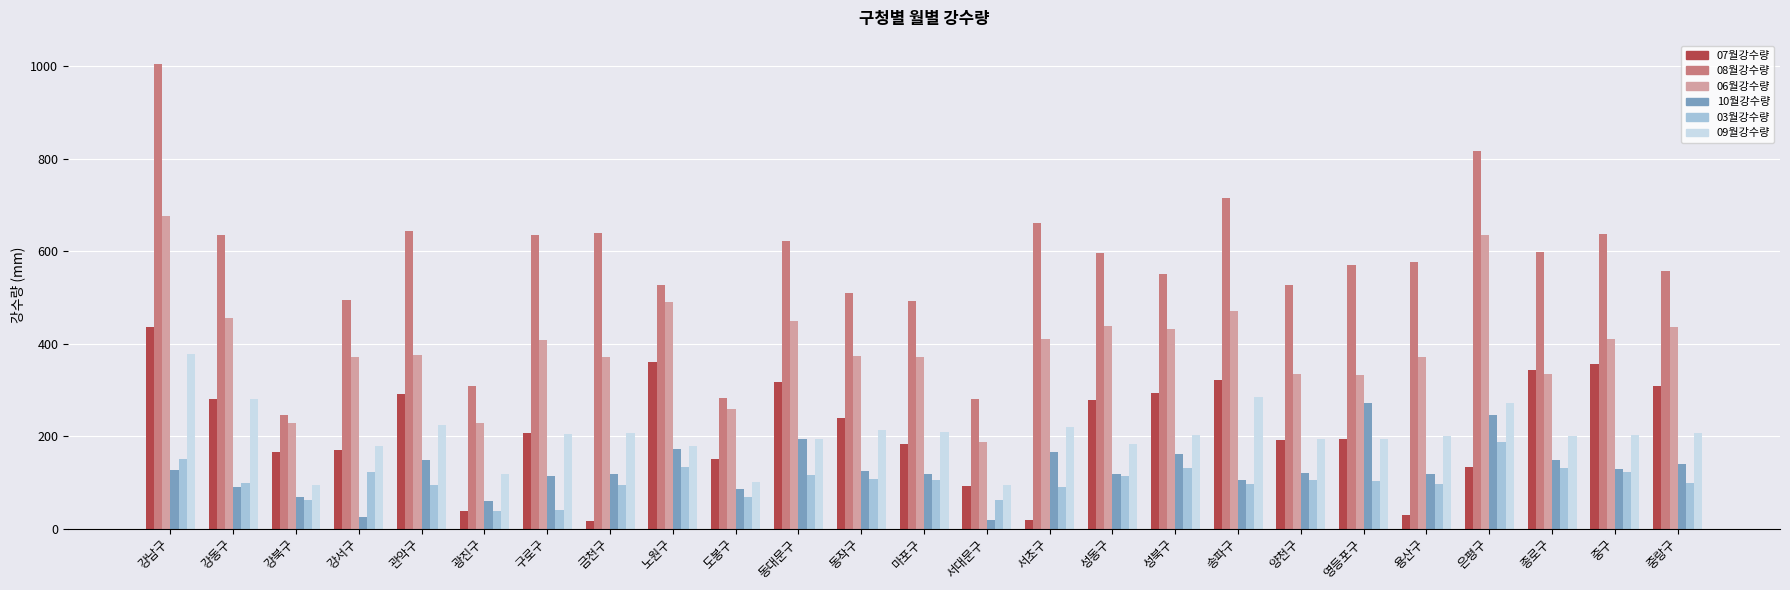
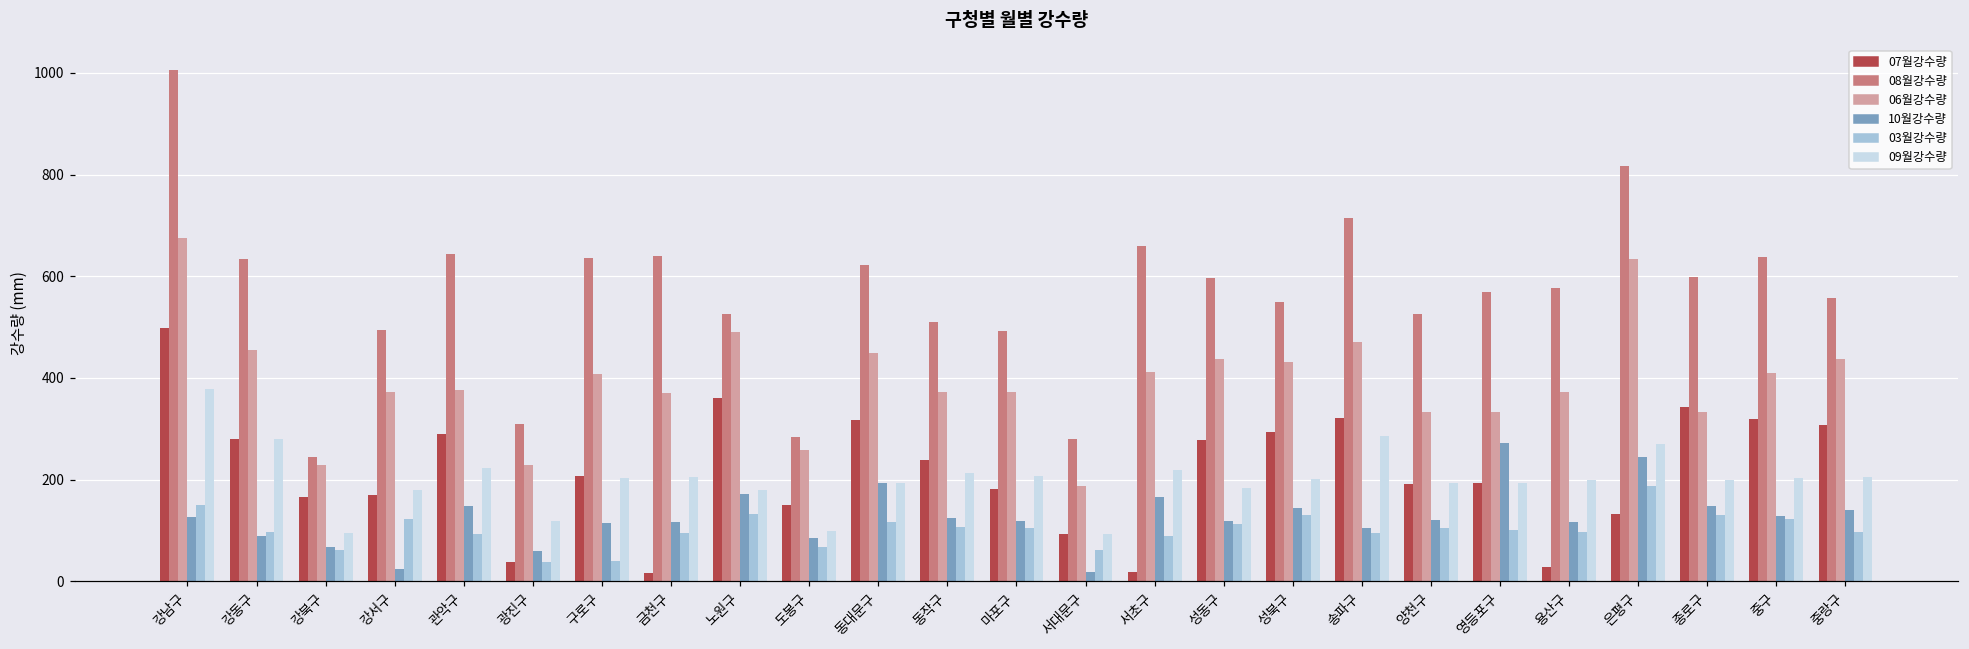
07월강수량, 강남구: 440 -> 500
10월강수량, 성북구: 160 -> 140
07월강수량, 중구: 360 -> 320
